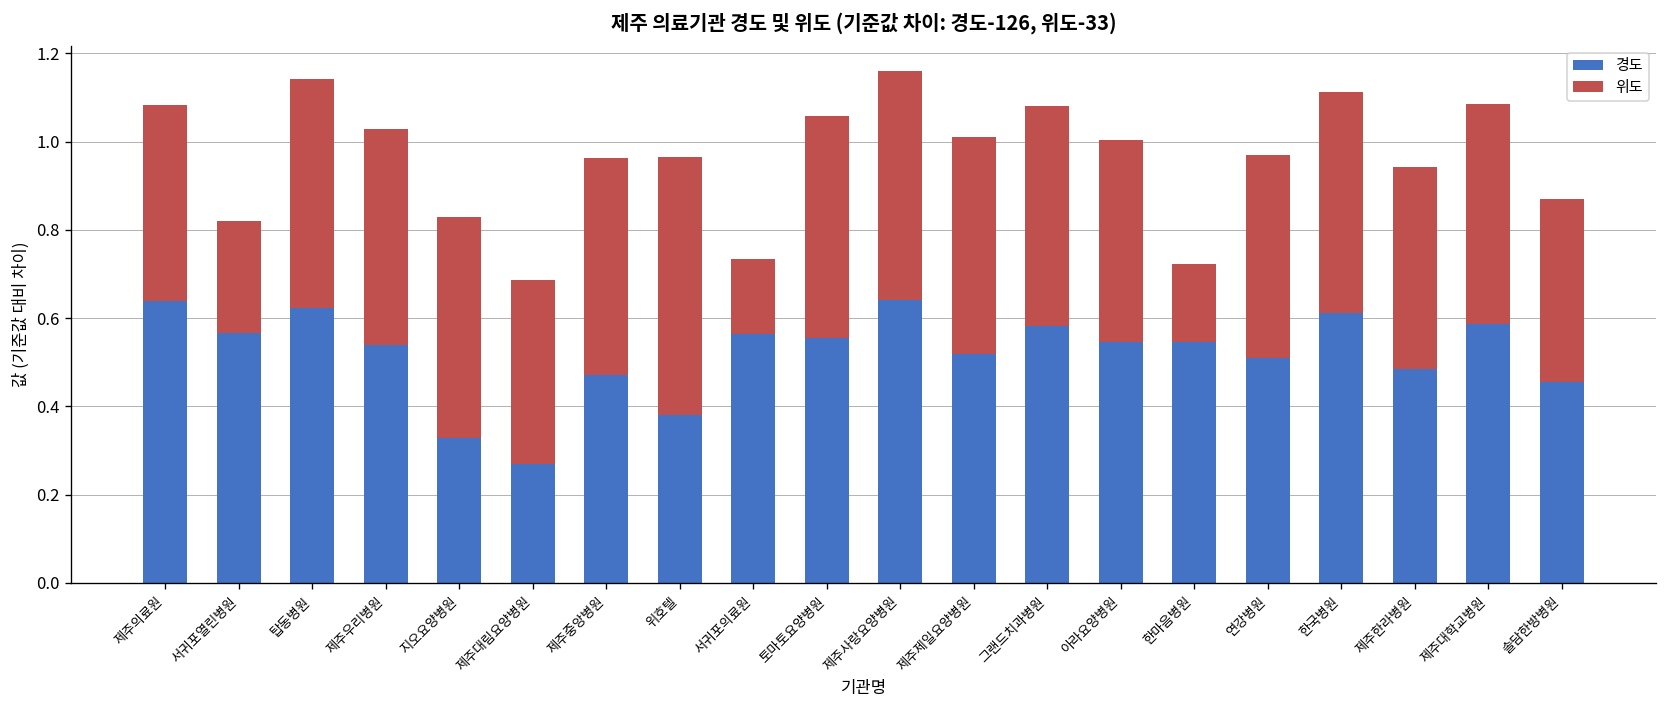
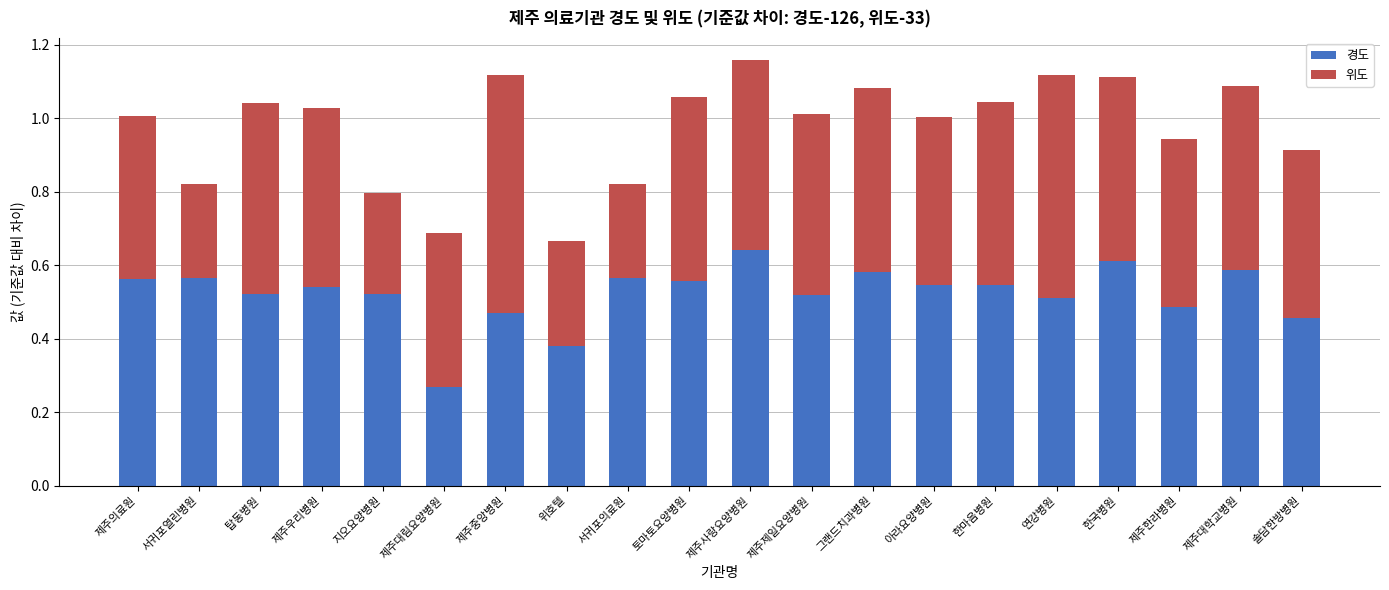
경도, 제주의료원: 0.64 -> 0.56
경도, 탑동병원: 0.62 -> 0.52
경도, 지오요양병원: 0.33 -> 0.52
위도, 지오요양병원: 0.50 -> 0.28
위도, 제주중앙병원: 0.49 -> 0.65
위도, 위호텔: 0.58 -> 0.29
위도, 서귀포의료원: 0.17 -> 0.26
위도, 한마음병원: 0.18 -> 0.50
위도, 연강병원: 0.46 -> 0.61
위도, 솔담한방병원: 0.42 -> 0.46
